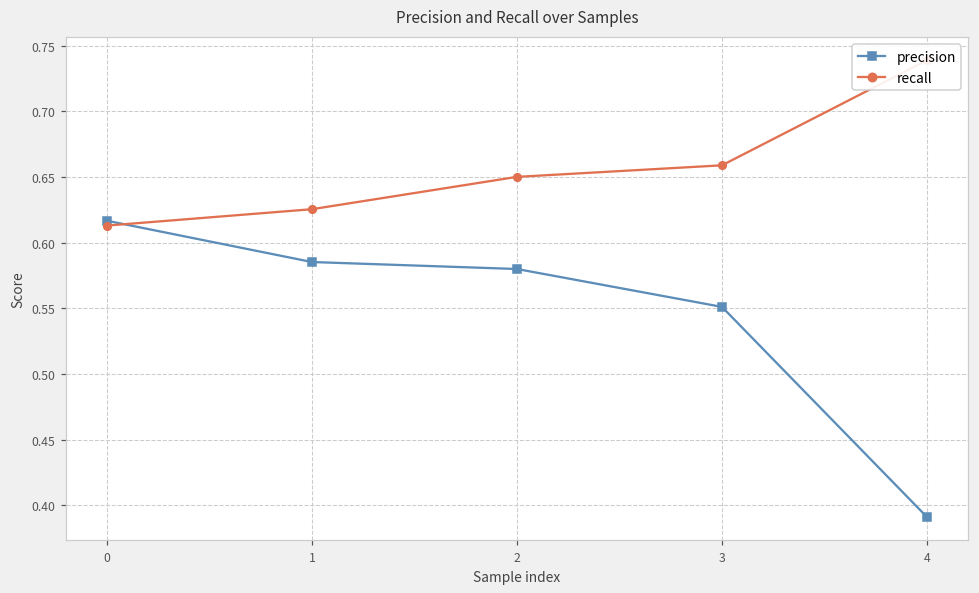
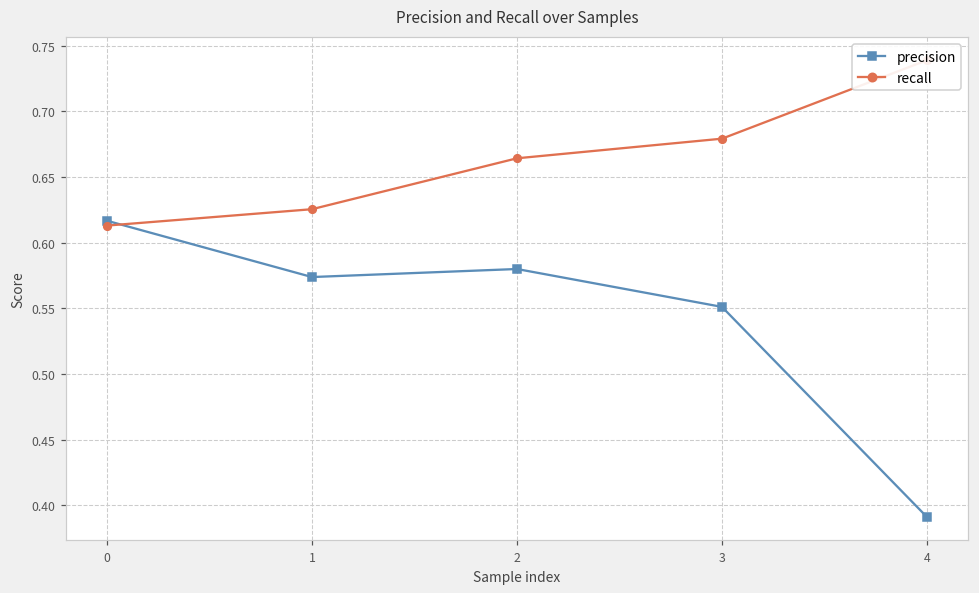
precision, 1: 0.585 -> 0.574
recall, 2: 0.650 -> 0.664
recall, 3: 0.659 -> 0.679
